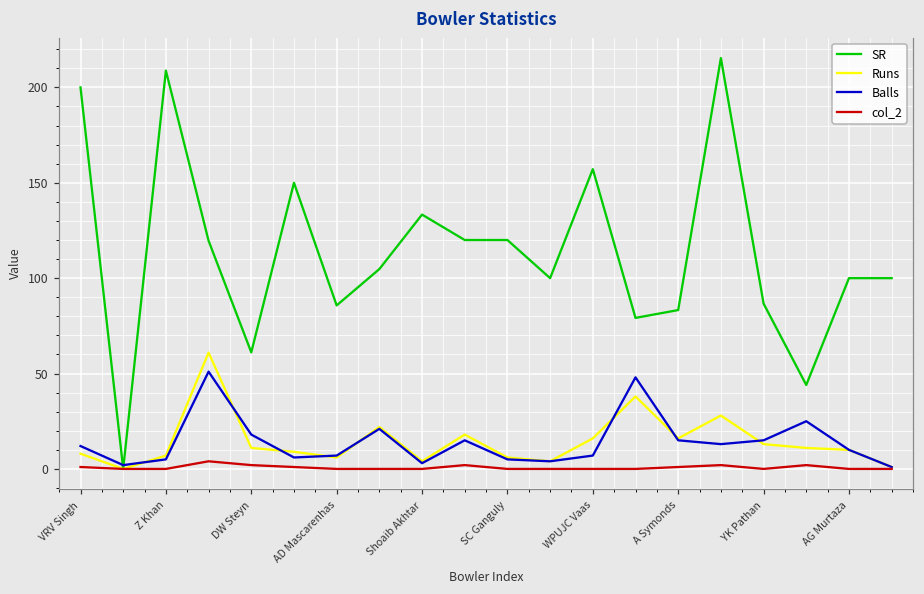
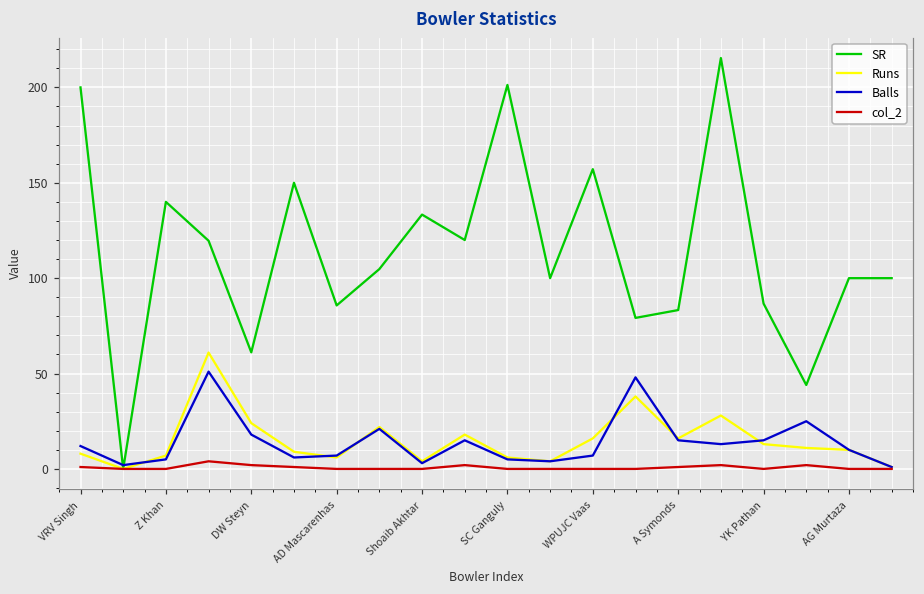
SR, Z Khan: 209 -> 140
Runs, DW Steyn: 11 -> 24
SR, SC Ganguly: 120 -> 201
